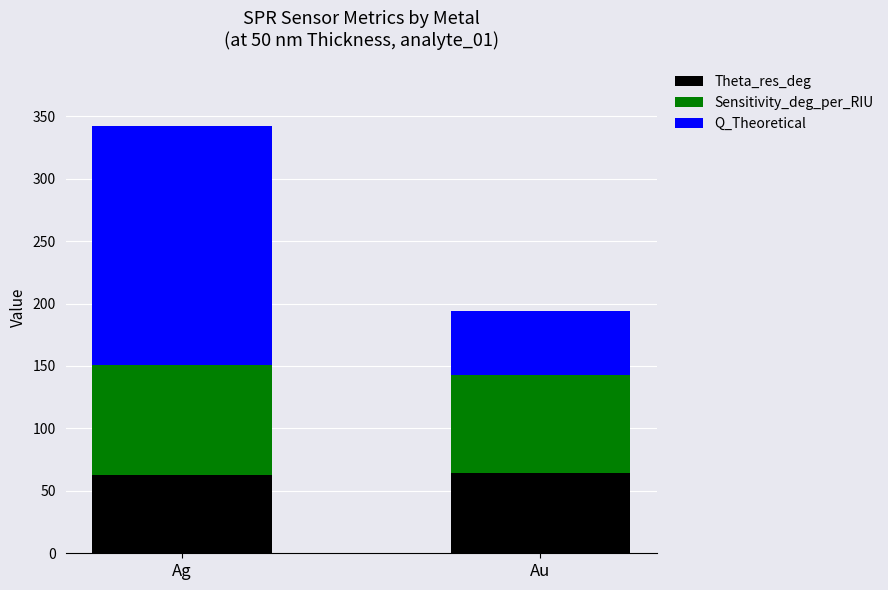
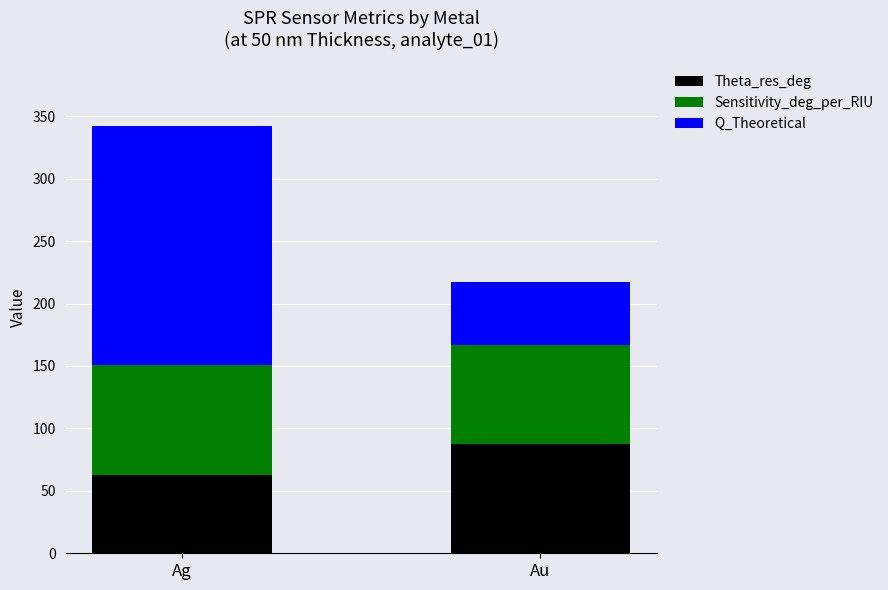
Theta_res_deg, Au: 64 -> 87
